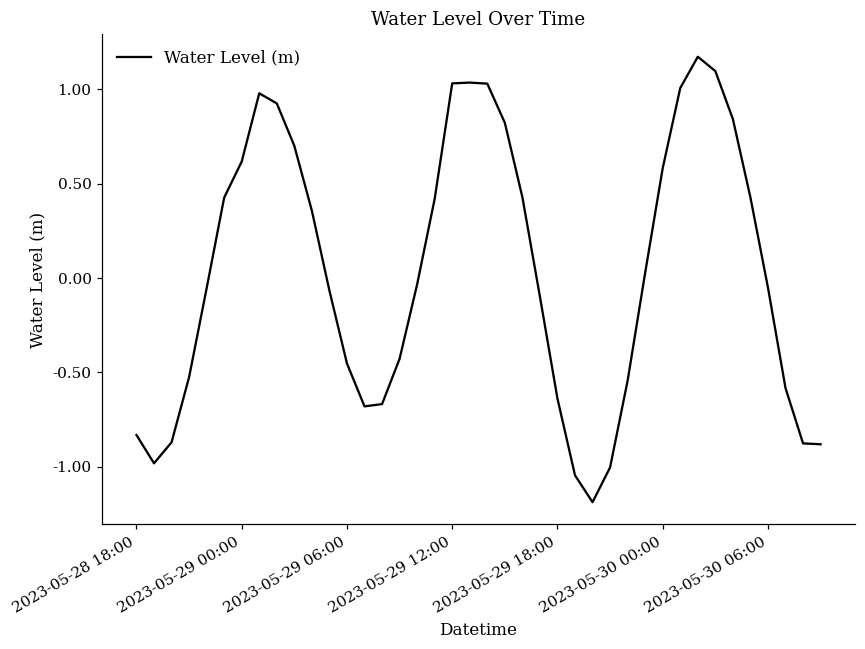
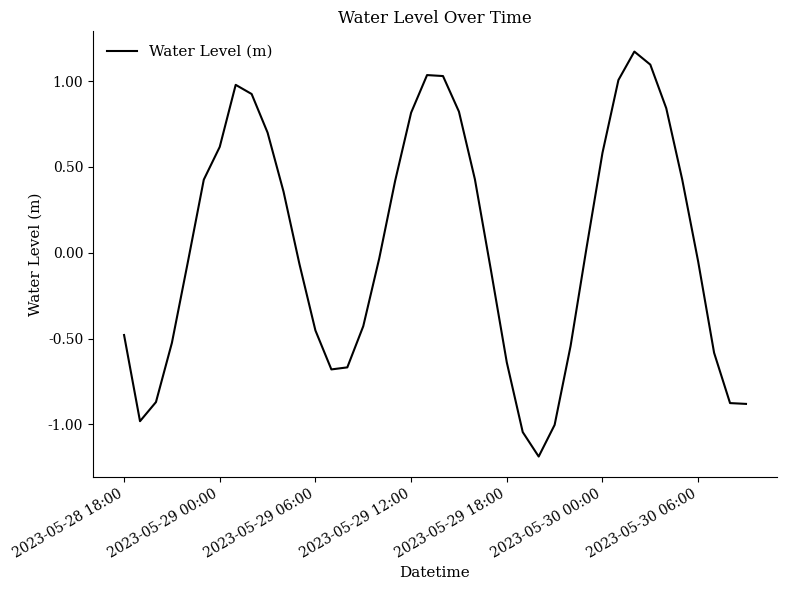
2023-05-28 18:00: -0.83 -> -0.48
2023-05-29 12:00: 1.03 -> 0.82
